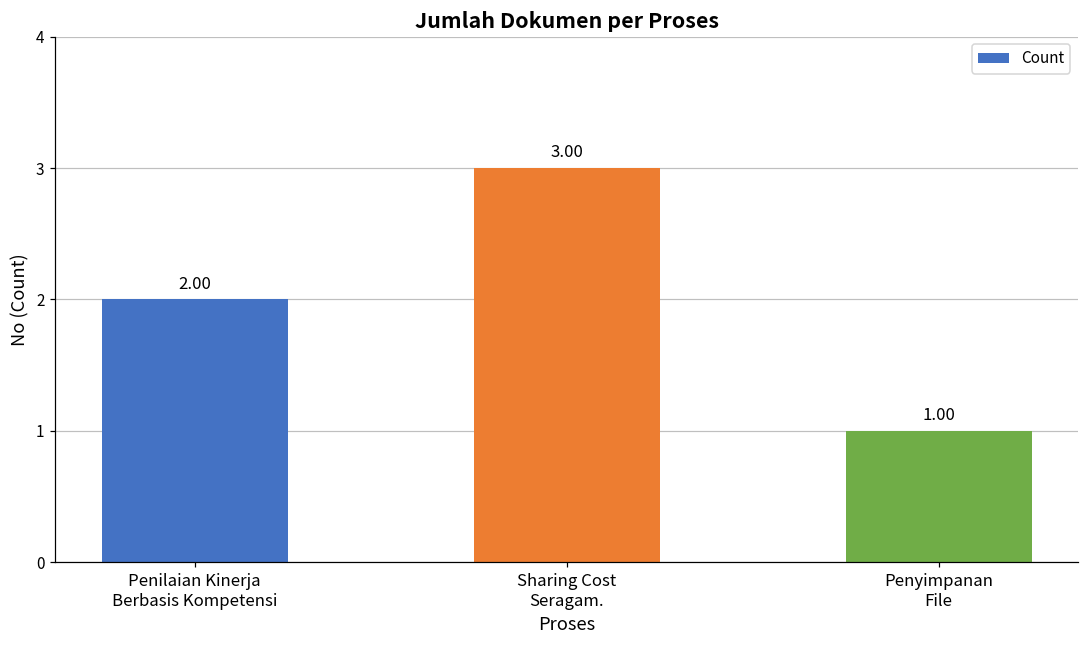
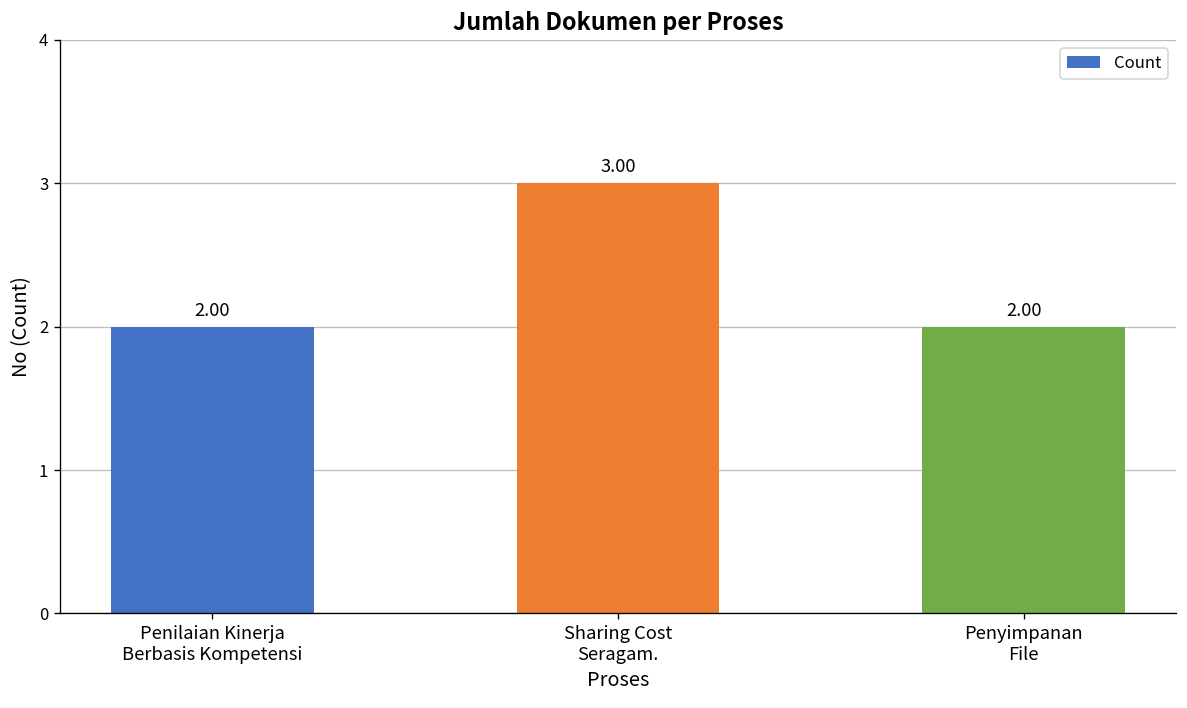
Penyimpanan File: 1.00 -> 2.00
